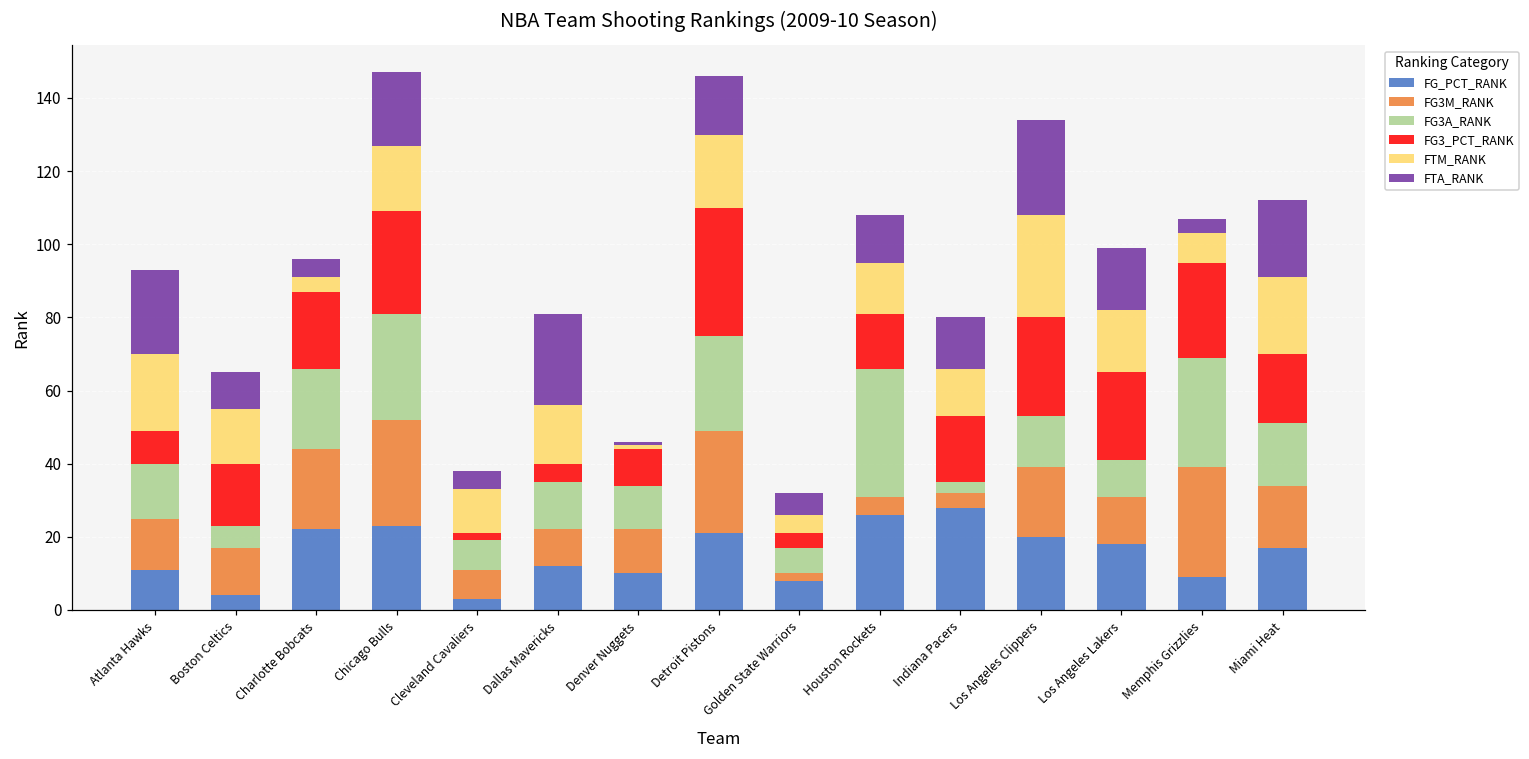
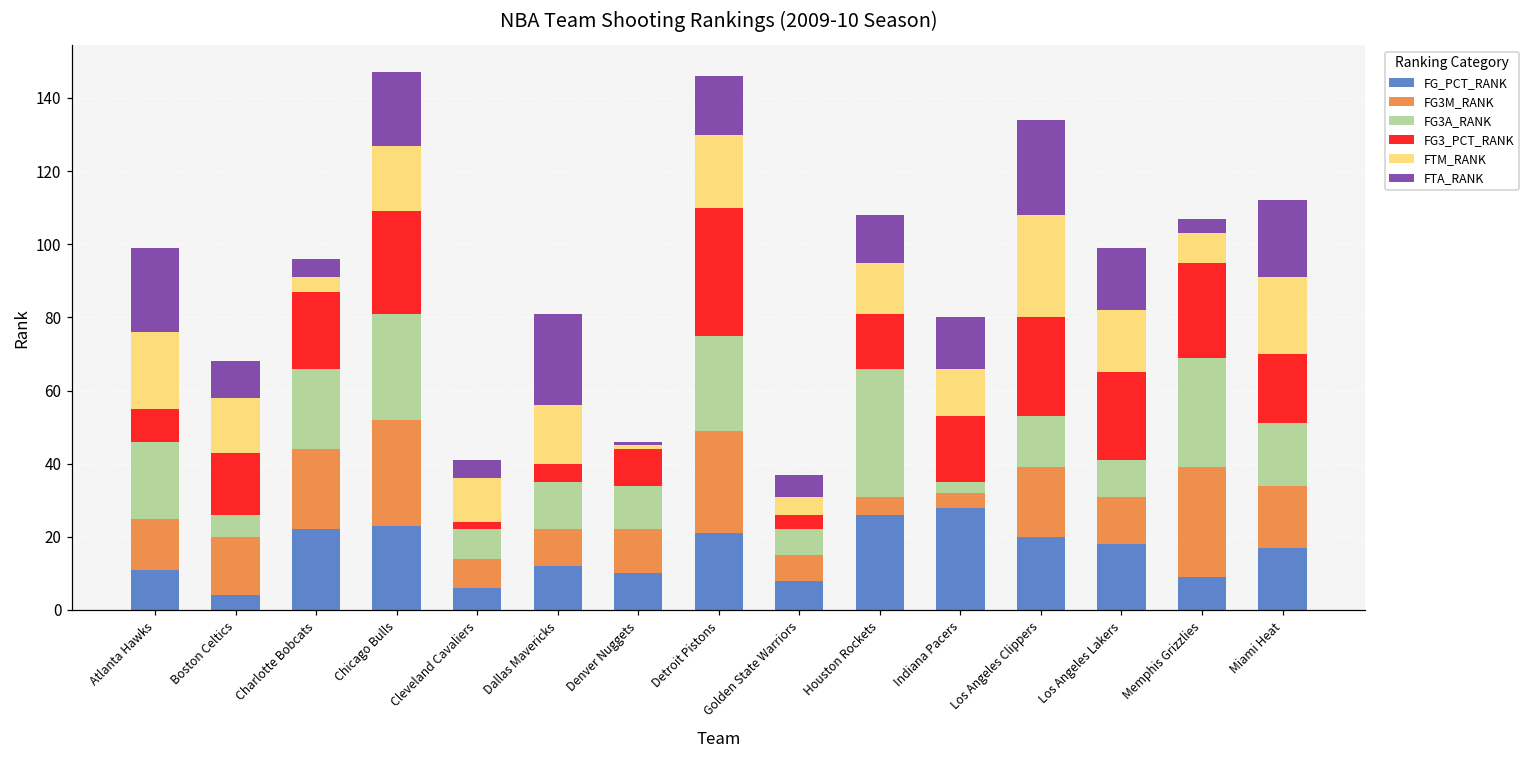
FG3A_RANK, Atlanta Hawks: 15 -> 21
FG3M_RANK, Boston Celtics: 13 -> 16
FG_PCT_RANK, Cleveland Cavaliers: 3 -> 6
FG3M_RANK, Golden State Warriors: 2 -> 7
